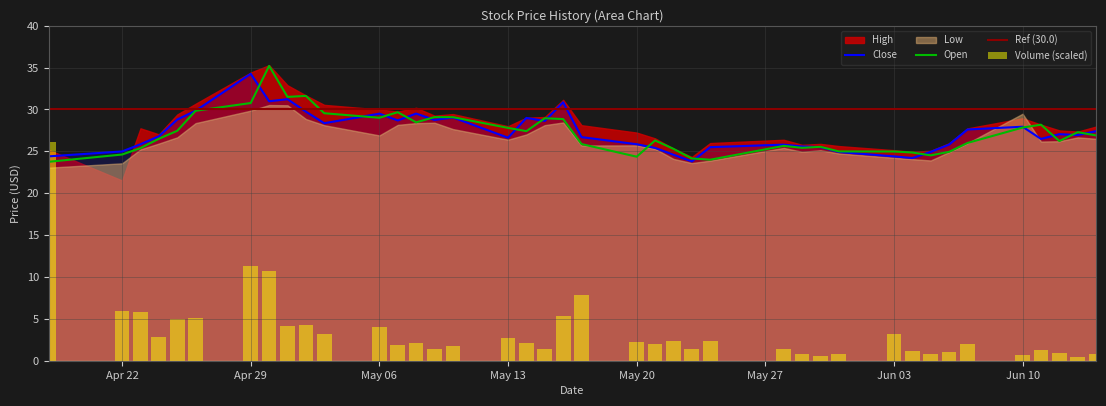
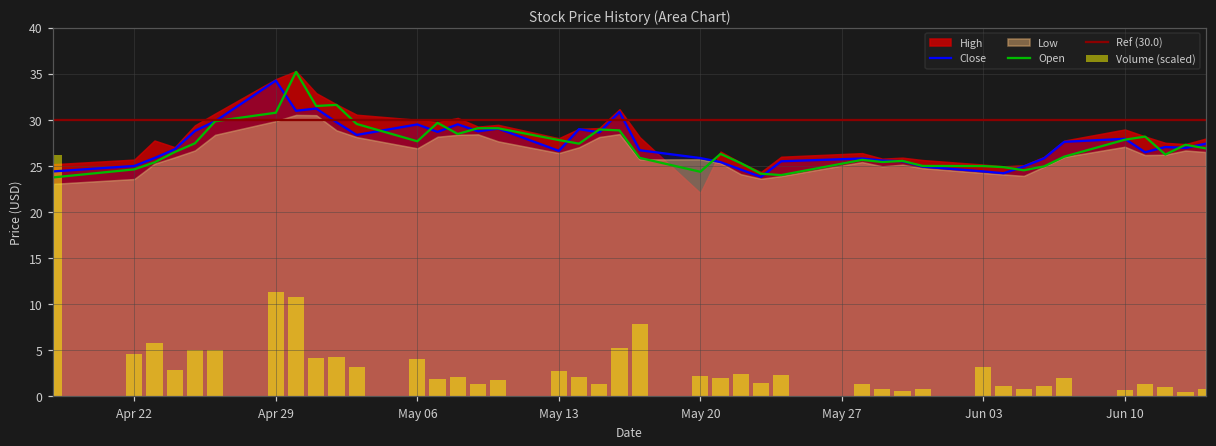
Volume (scaled), Apr 22: 6 -> 5
High, Apr 22: 22 -> 26
Open, May 06: 29 -> 28
High, May 20: 27 -> 22
Low, Jun 10: 29 -> 27
